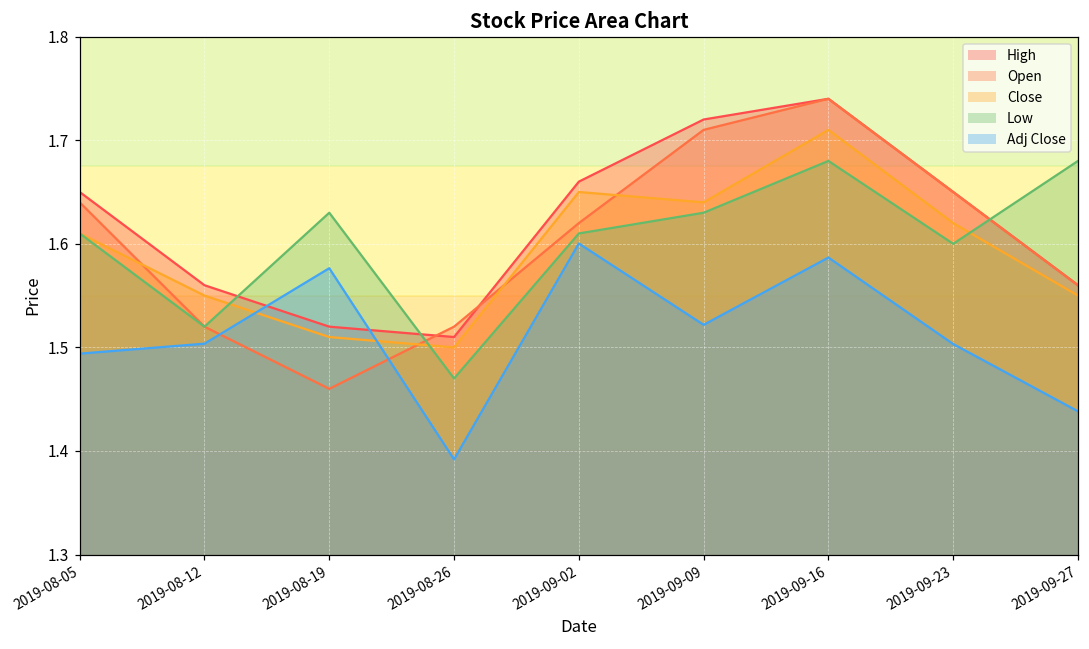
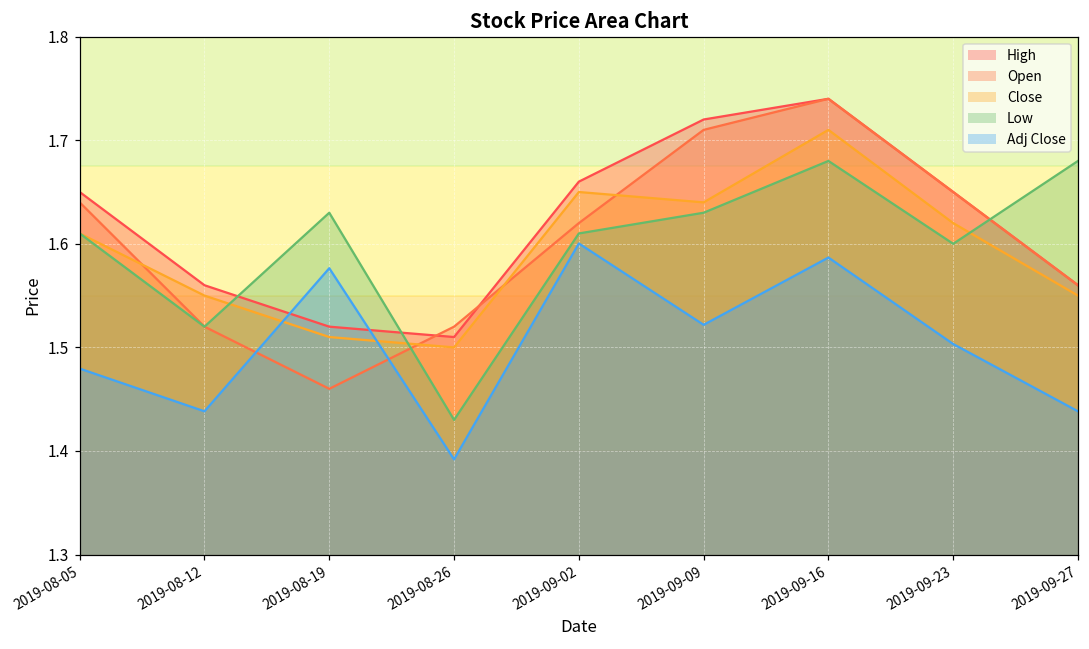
Adj Close, 2019-08-05: 1.49 -> 1.48
Adj Close, 2019-08-12: 1.50 -> 1.44
Low, 2019-08-26: 1.47 -> 1.43
